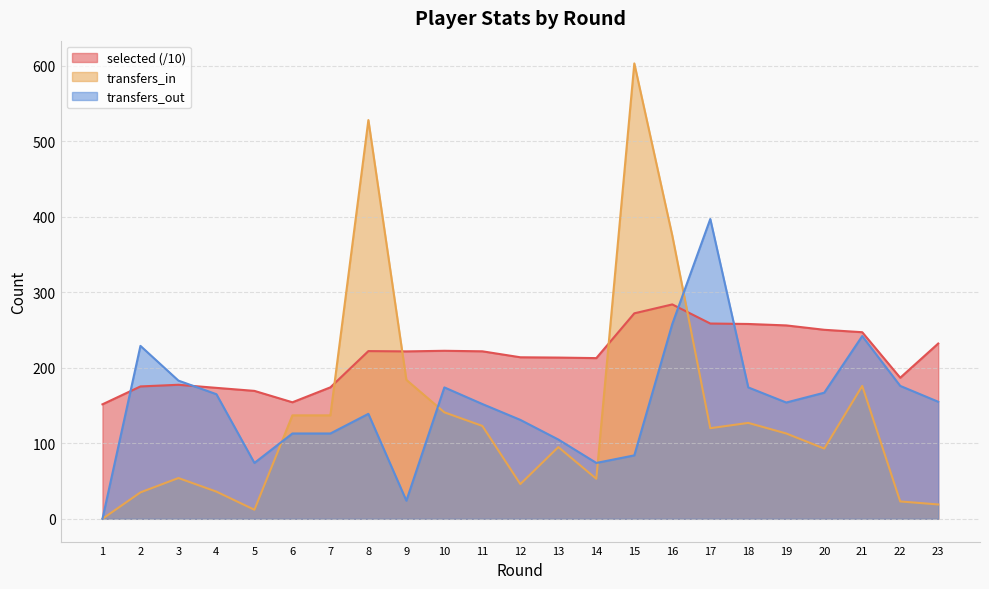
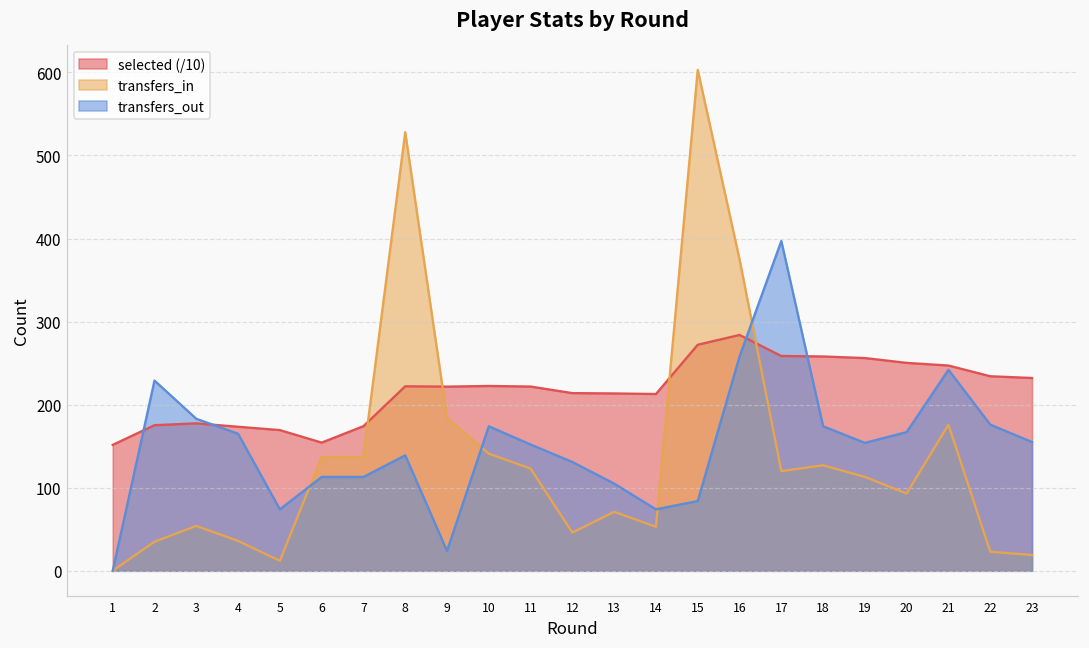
transfers_in, 13: 100 -> 70
selected (/10), 22: 190 -> 230
